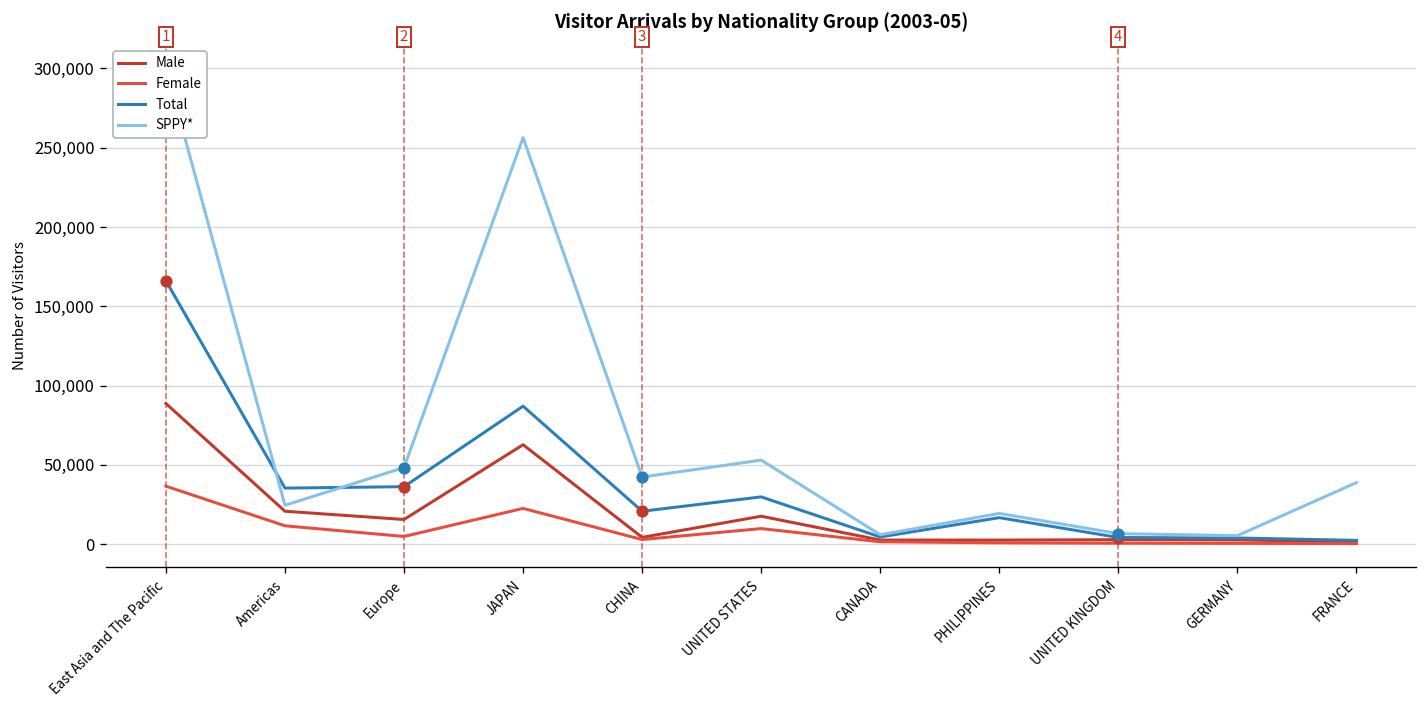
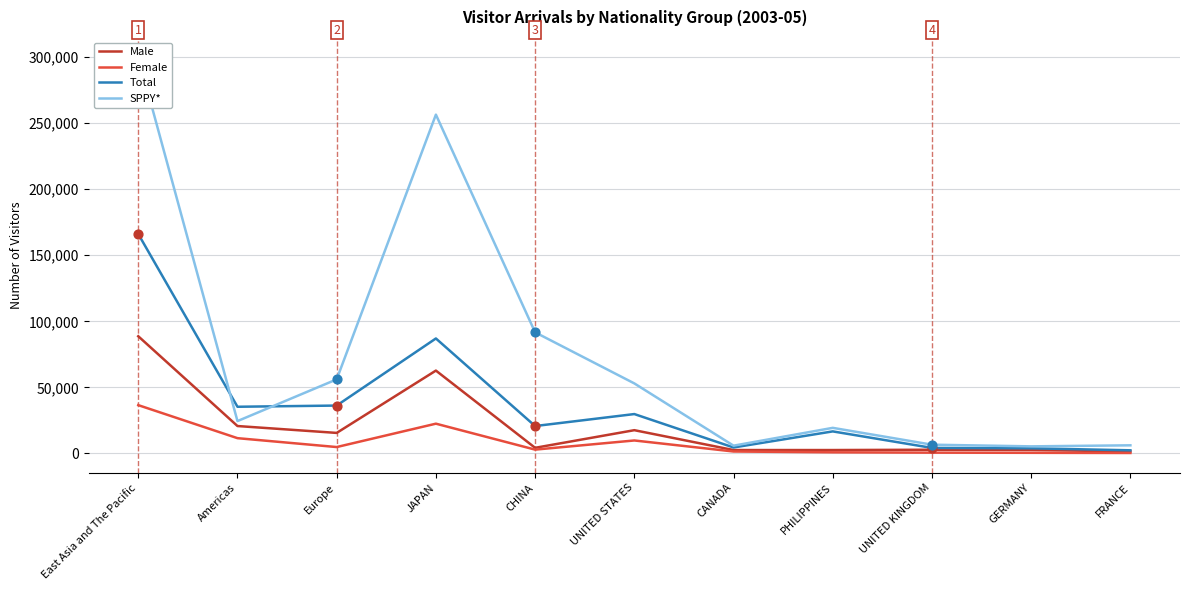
SPPY*, Europe: 48,000 -> 56,000
SPPY*, CHINA: 42,000 -> 92,000
SPPY*, FRANCE: 39,000 -> 6,000
